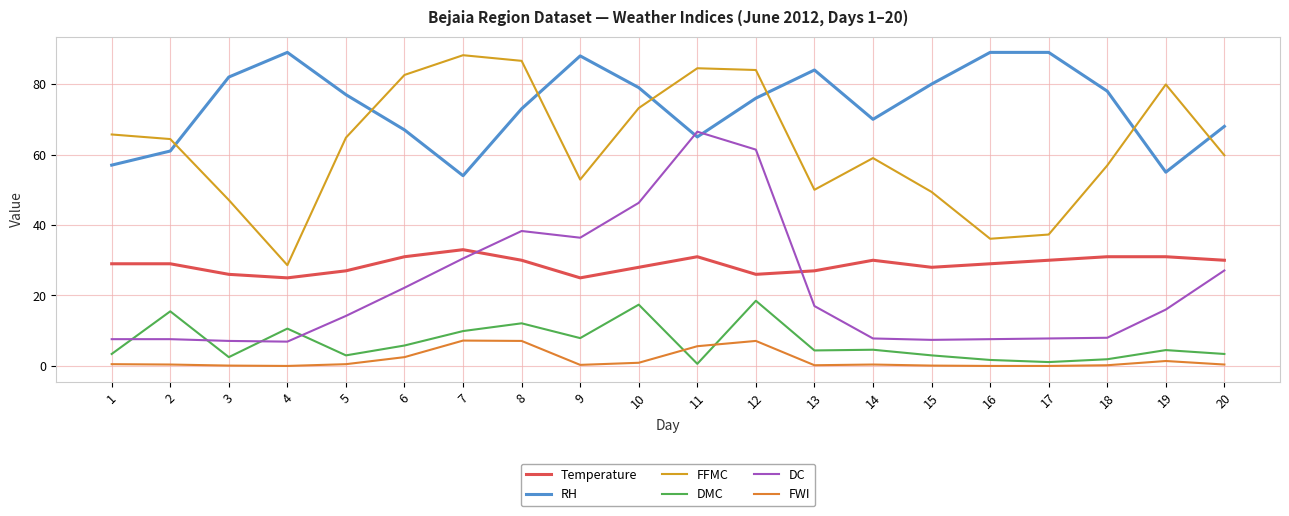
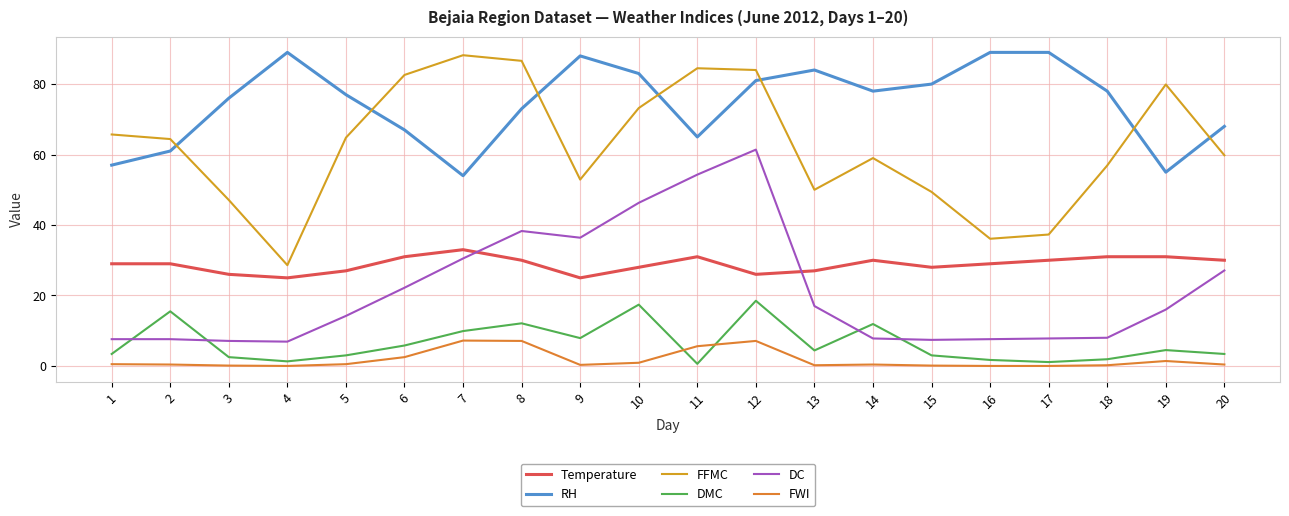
RH, 3: 82 -> 76
DMC, 4: 11 -> 1
RH, 10: 79 -> 83
DC, 11: 67 -> 54
RH, 12: 76 -> 81
RH, 14: 70 -> 78
DMC, 14: 5 -> 12
